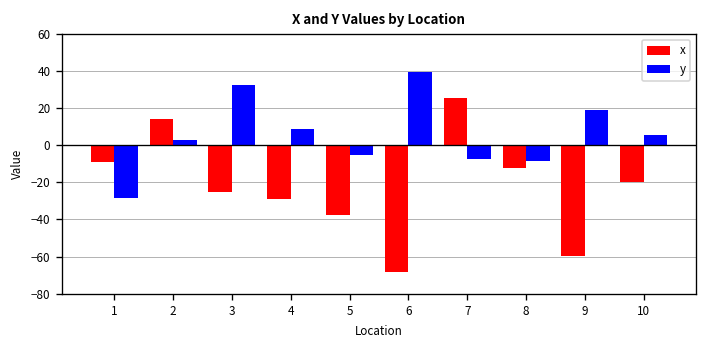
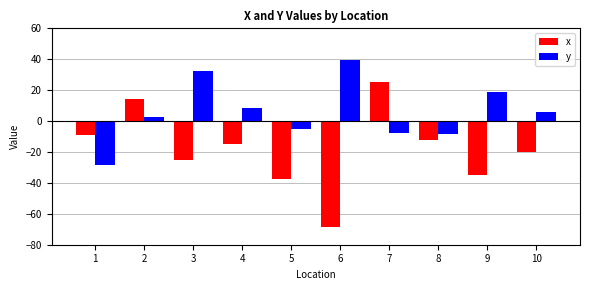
x, 4: -29 -> -15
x, 9: -60 -> -35
